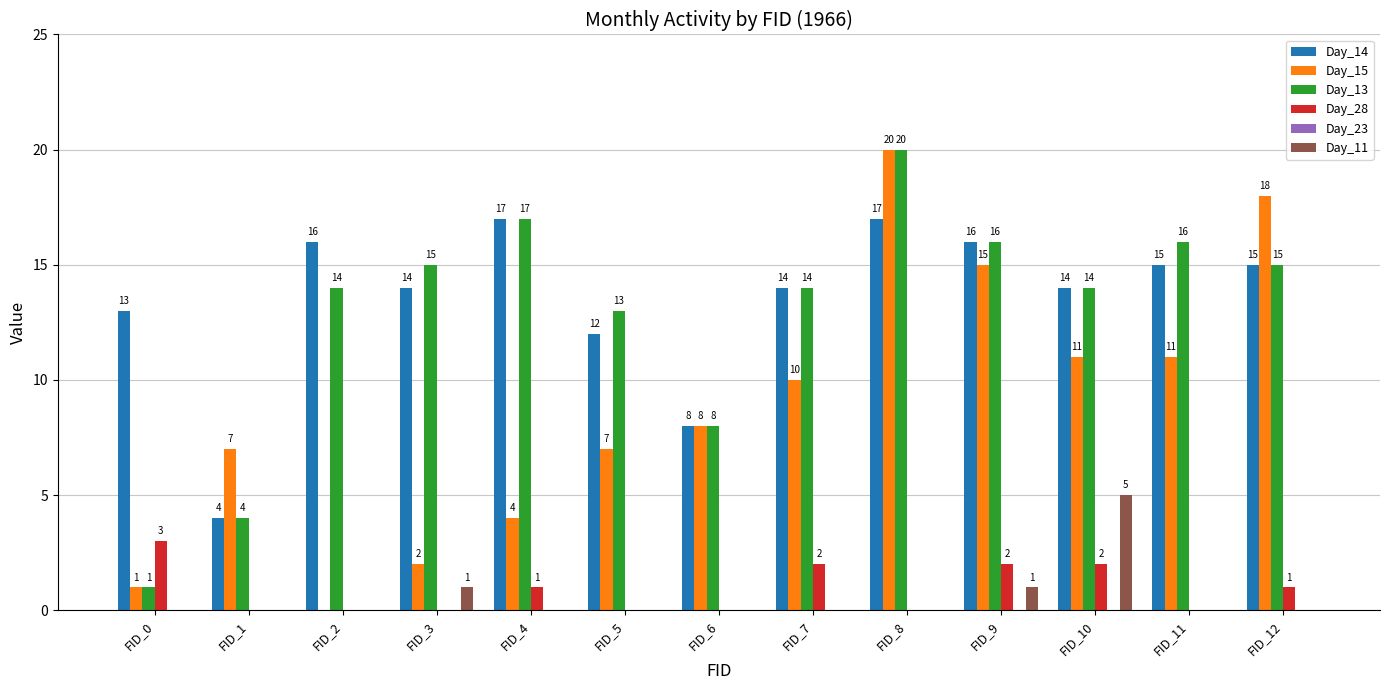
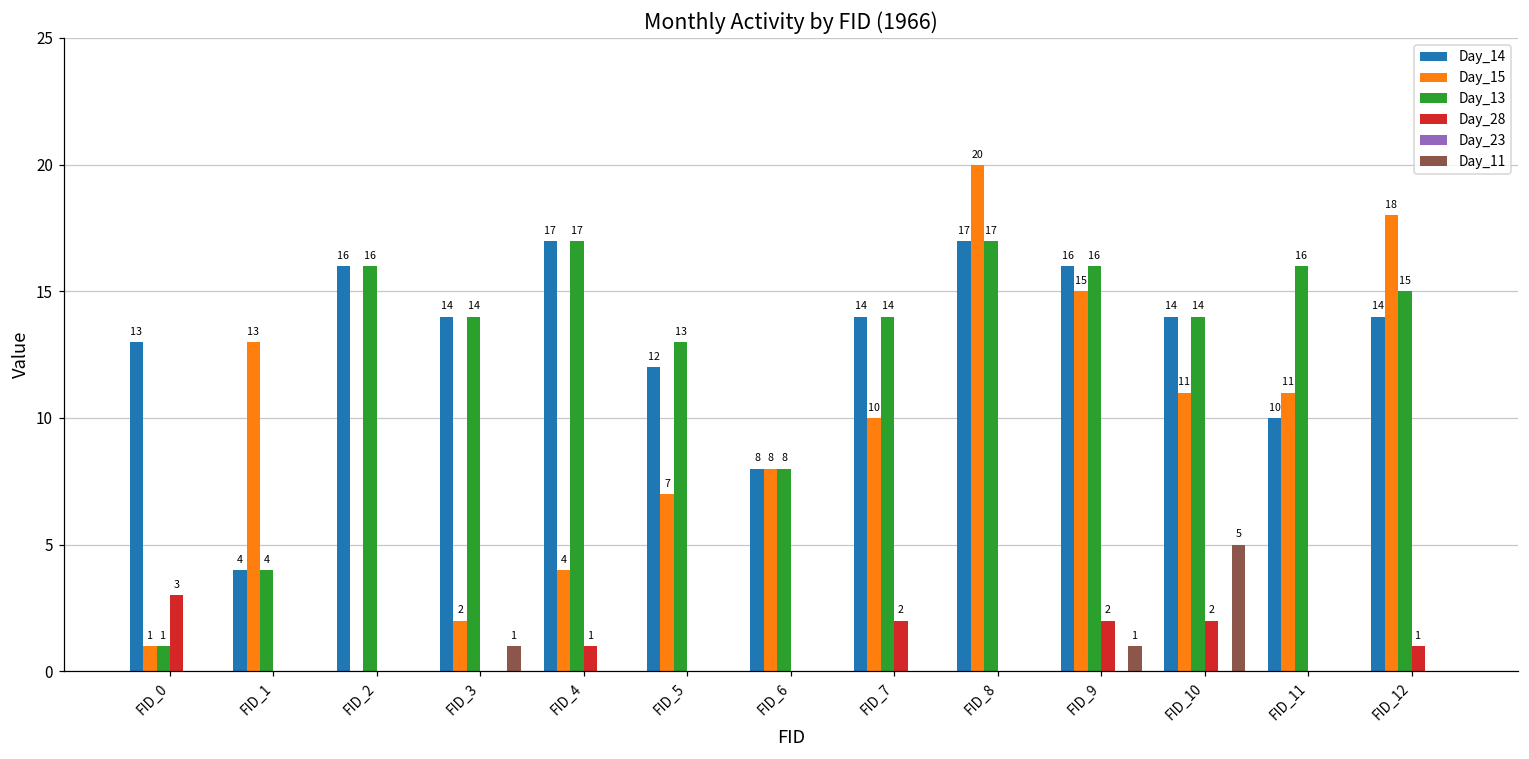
Day_15, FID_1: 7 -> 13
Day_13, FID_2: 14 -> 16
Day_13, FID_3: 15 -> 14
Day_13, FID_8: 20 -> 17
Day_14, FID_11: 15 -> 10
Day_14, FID_12: 15 -> 14
